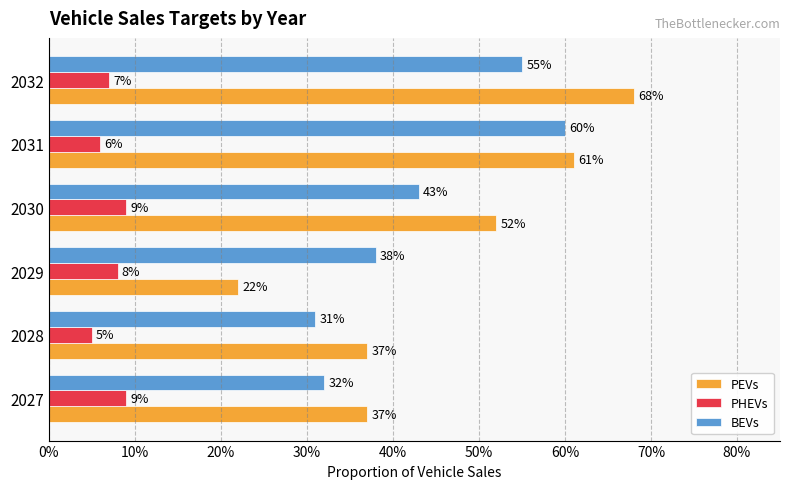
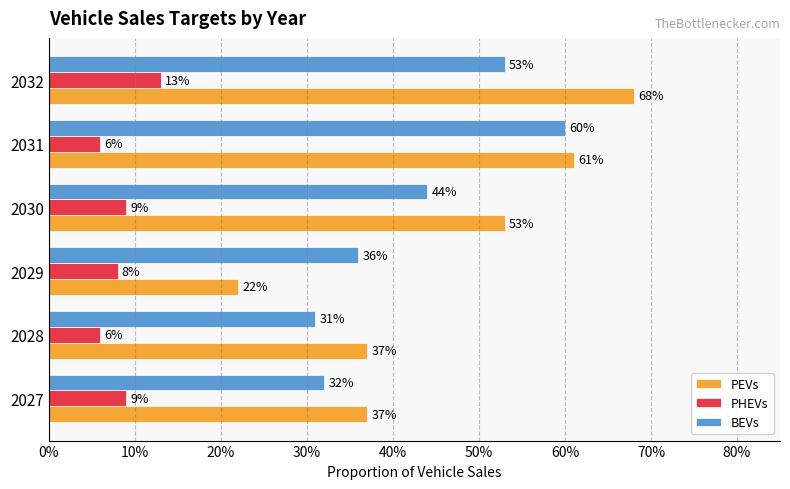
BEVs, 2032: 55% -> 53%
PHEVs, 2032: 7% -> 13%
BEVs, 2030: 43% -> 44%
PEVs, 2030: 52% -> 53%
BEVs, 2029: 38% -> 36%
PHEVs, 2028: 5% -> 6%
